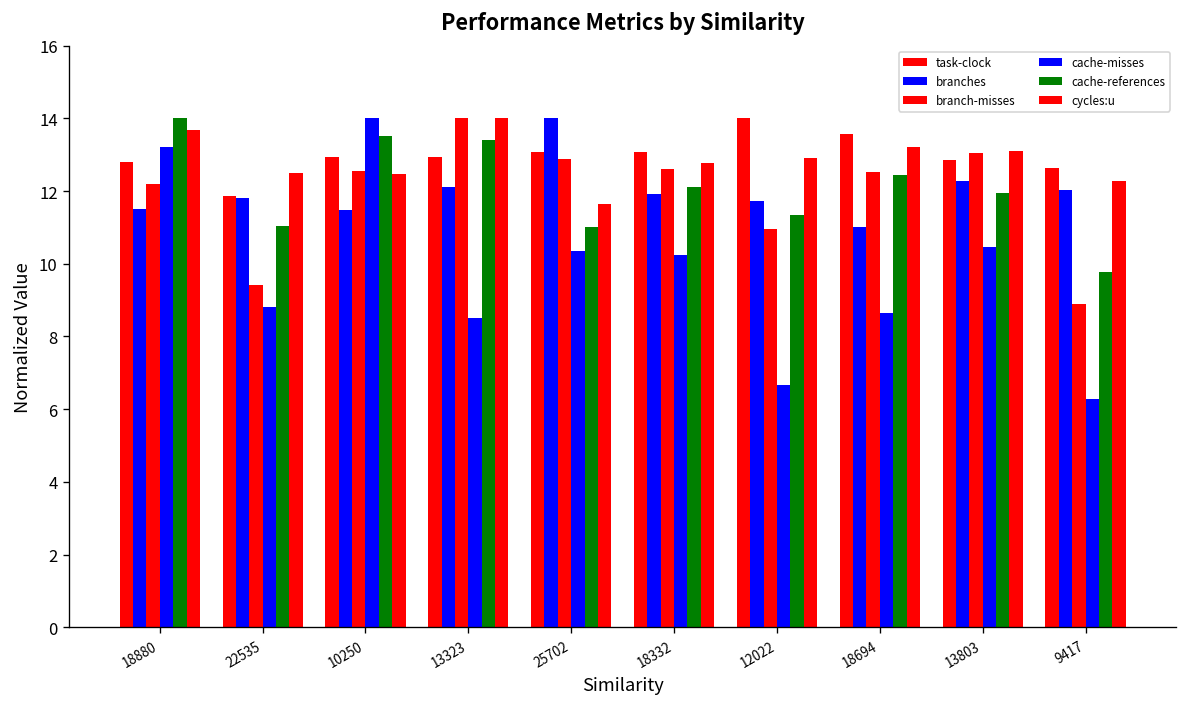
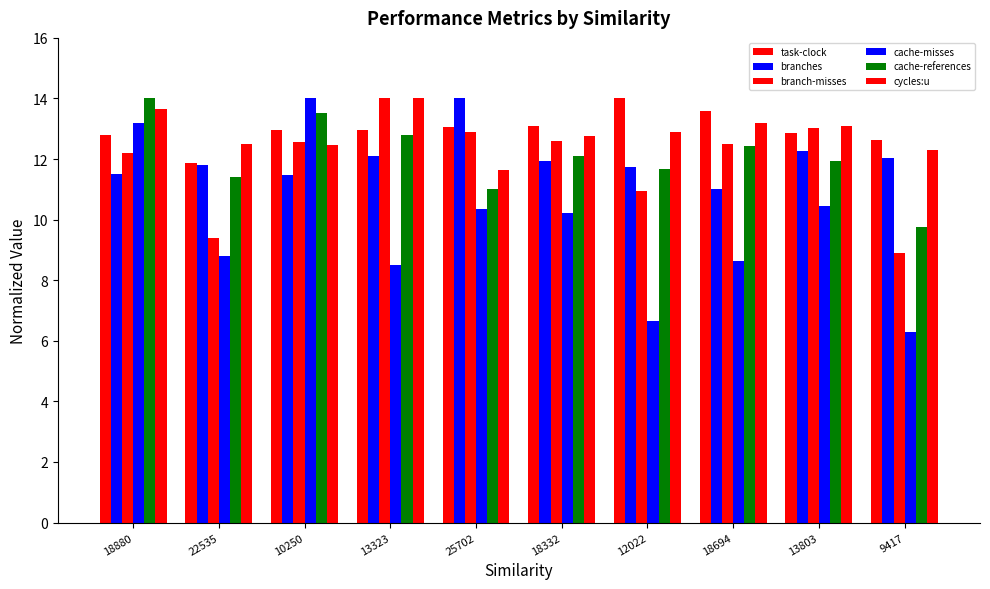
cache-references, 22535: 11.0 -> 11.4
cache-references, 13323: 13.4 -> 12.8
cache-references, 12022: 11.3 -> 11.7
